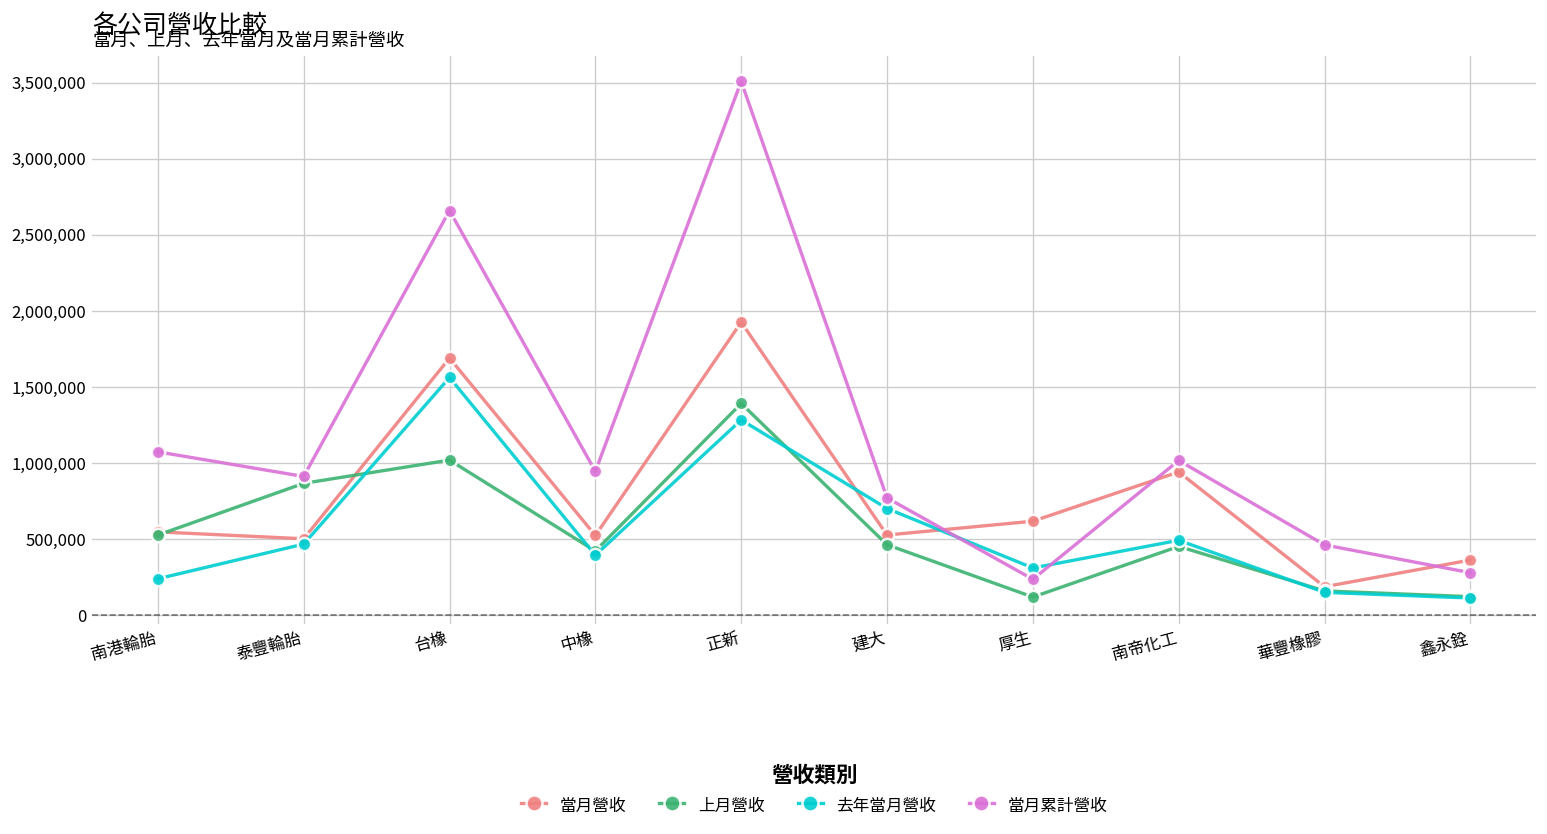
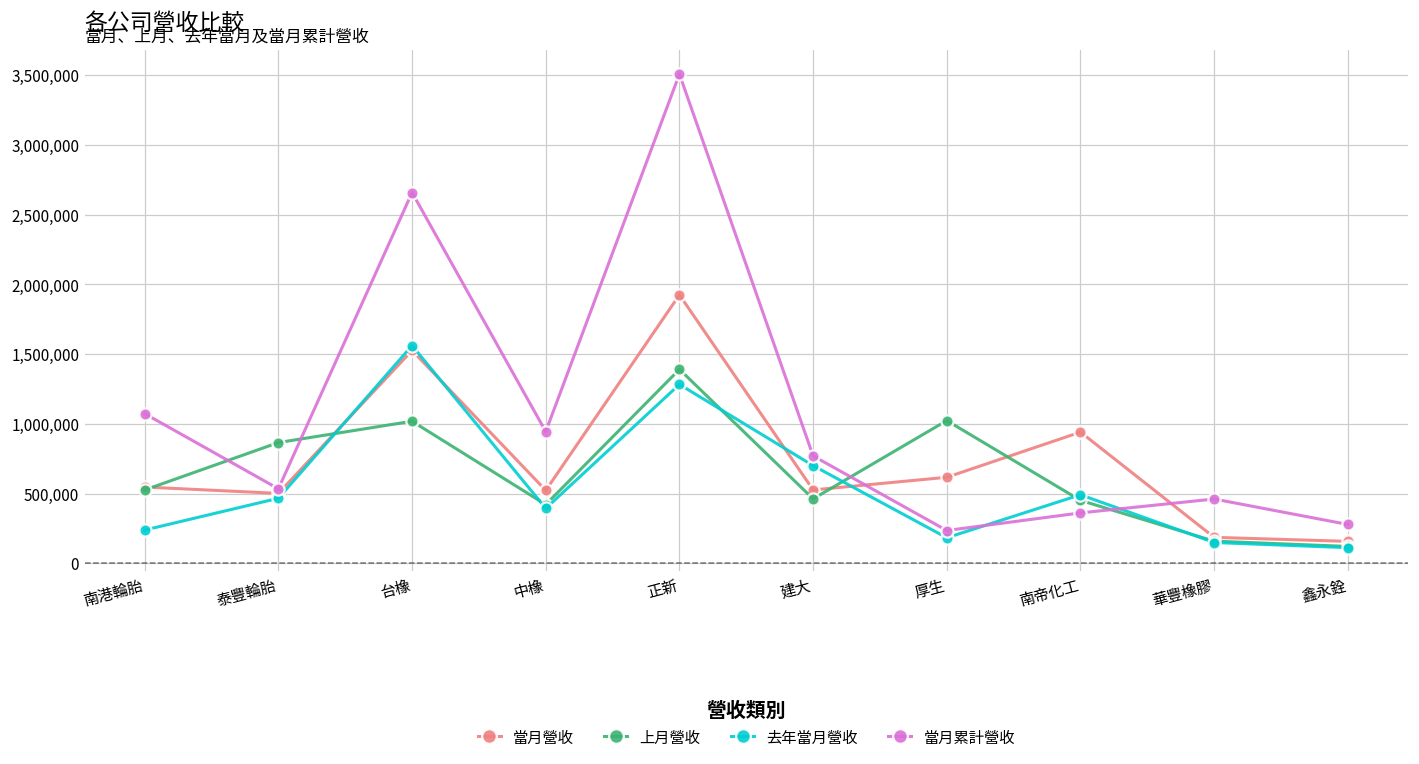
當月累計營收, 泰豐輪胎: 910,000 -> 530,000
當月營收, 台橡: 1,690,000 -> 1,530,000
上月營收, 厚生: 120,000 -> 1,020,000
去年當月營收, 厚生: 310,000 -> 180,000
當月累計營收, 南帝化工: 1,020,000 -> 360,000
當月營收, 鑫永銓: 360,000 -> 160,000
